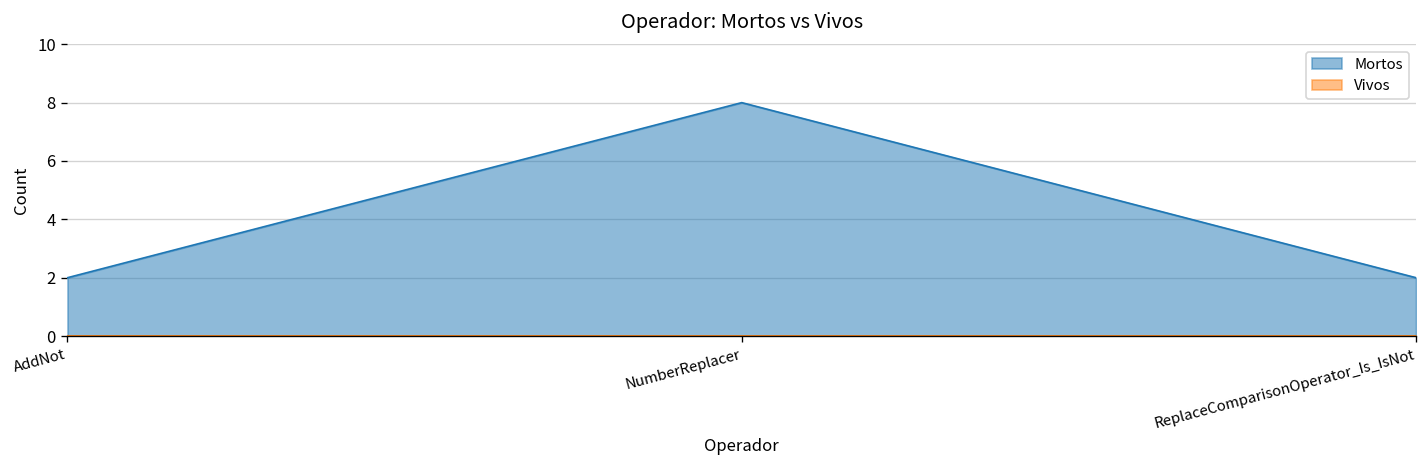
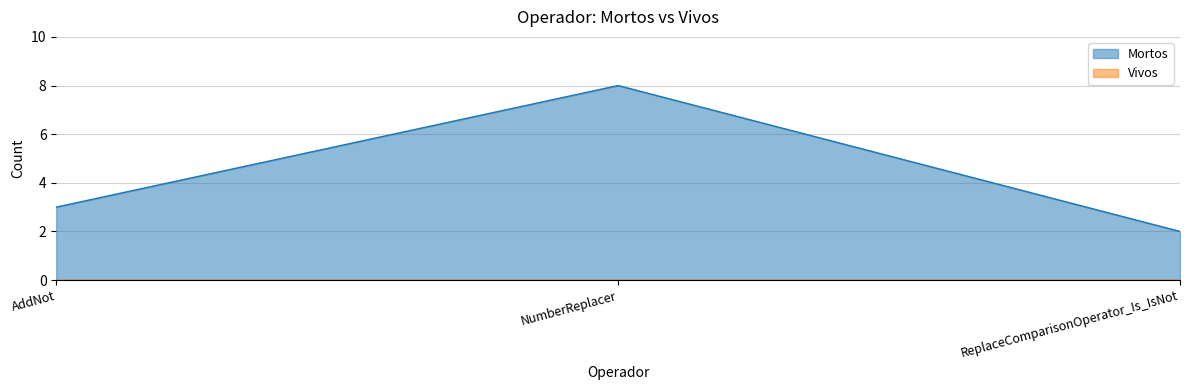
Mortos, AddNot: 2 -> 3
